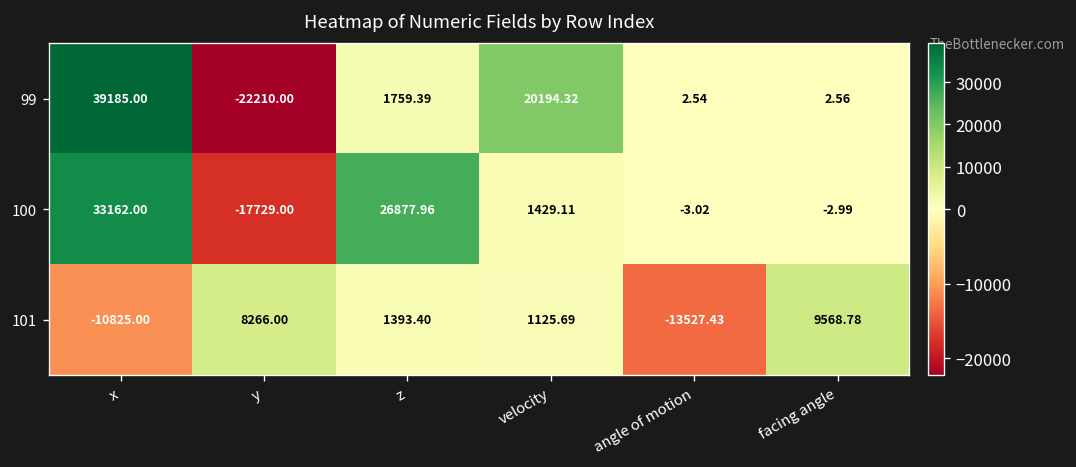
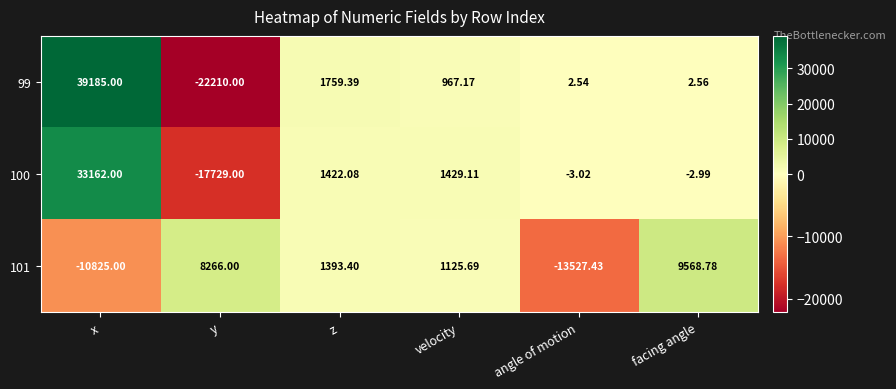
99, velocity: 20194.32 -> 967.17
100, z: 26877.96 -> 1422.08
